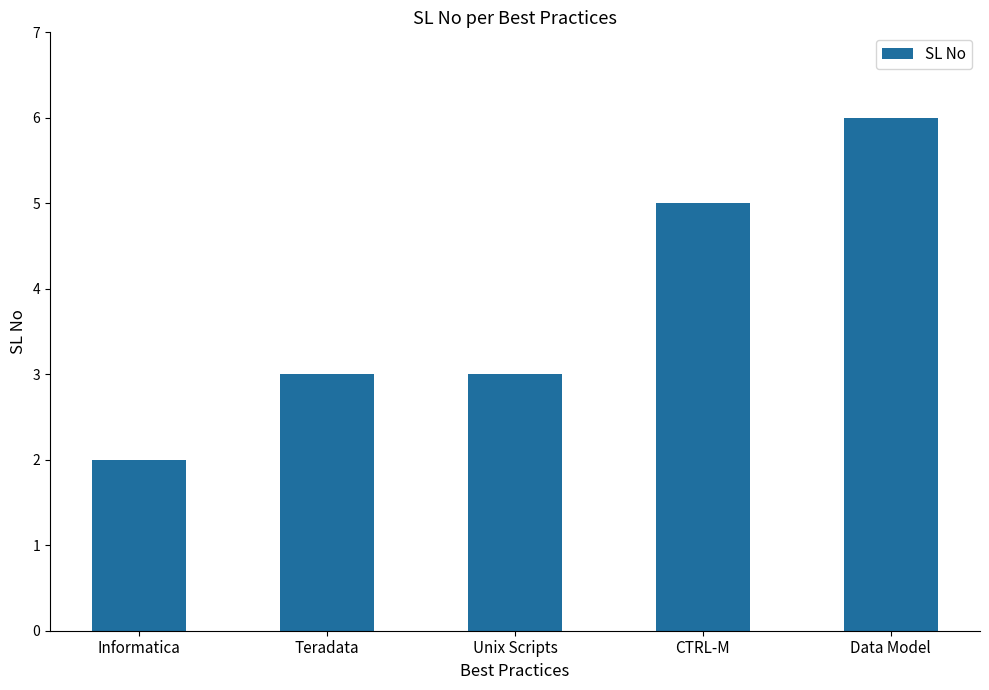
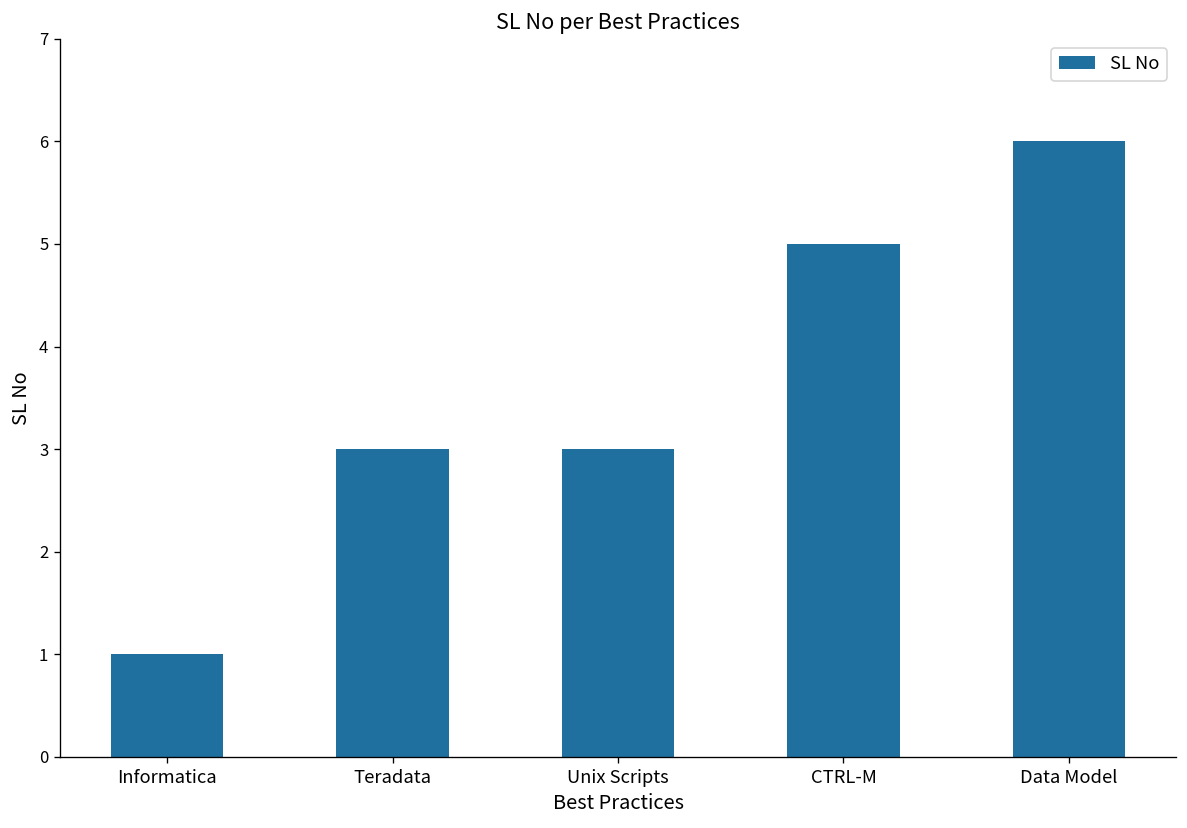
Informatica: 2 -> 1
